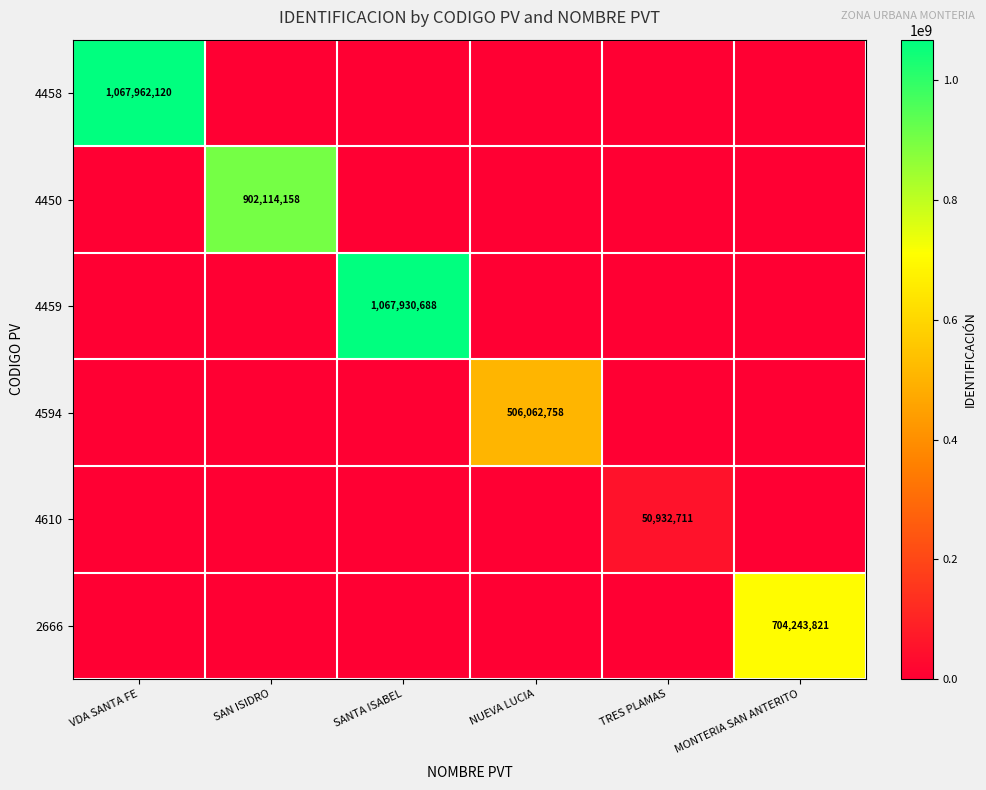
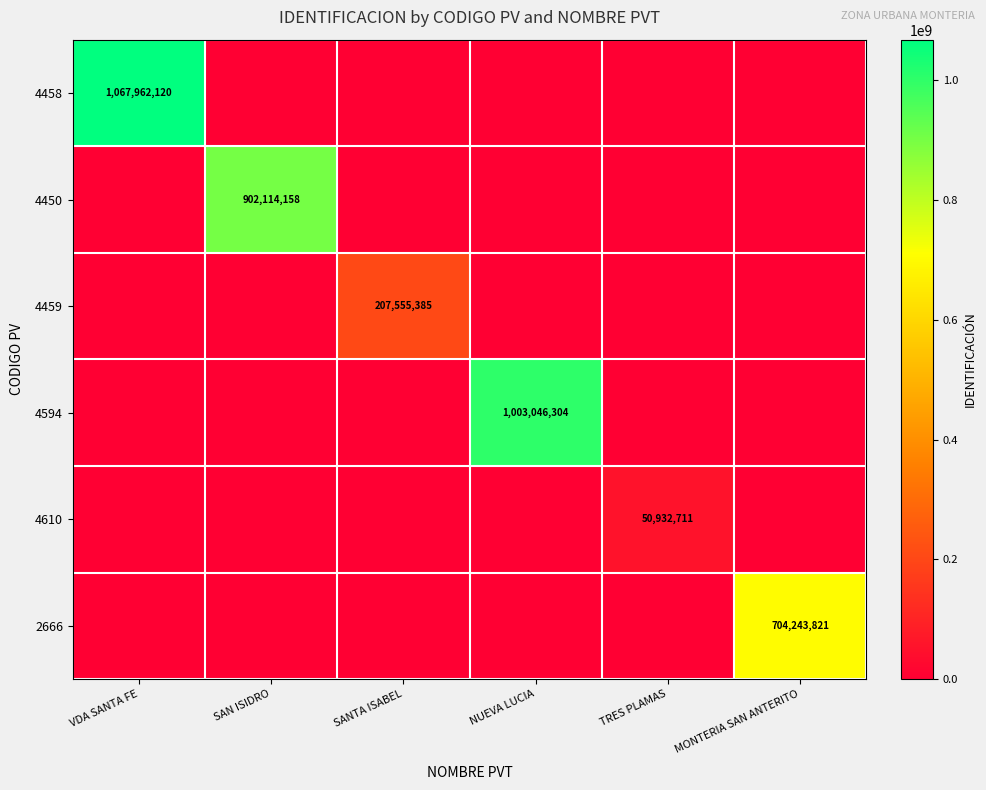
4459, SANTA ISABEL: 1,067,930,688 -> 207,555,385
4594, NUEVA LUCIA: 506,062,758 -> 1,003,046,304
